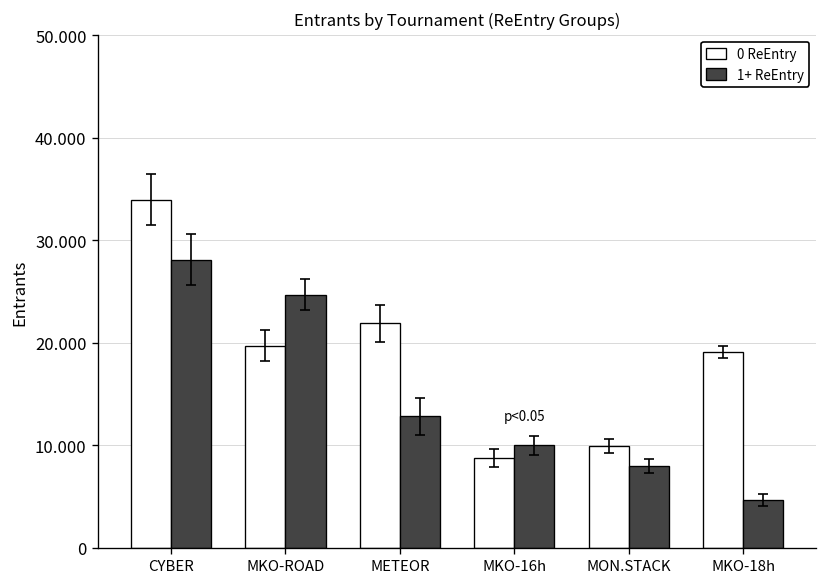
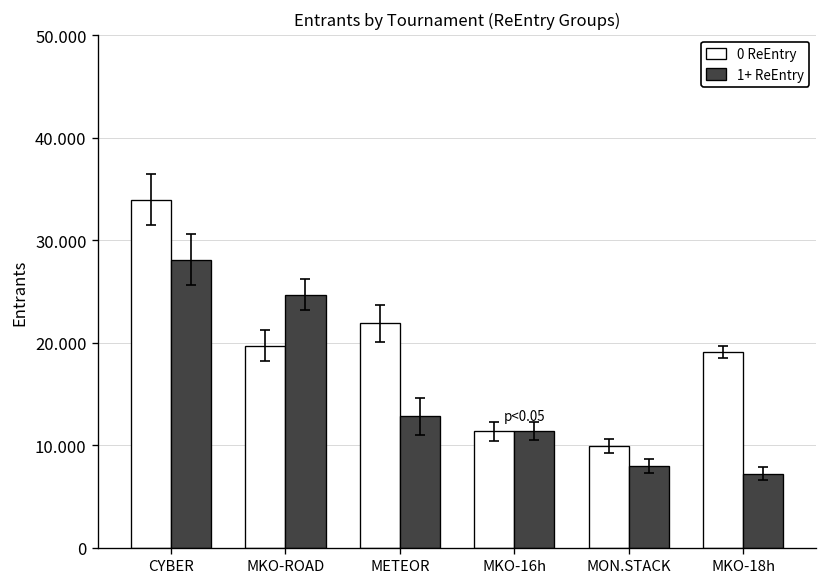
0 ReEntry, MKO-16h: 9 -> 11
1+ ReEntry, MKO-16h: 10 -> 11
1+ ReEntry, MKO-18h: 5 -> 7
